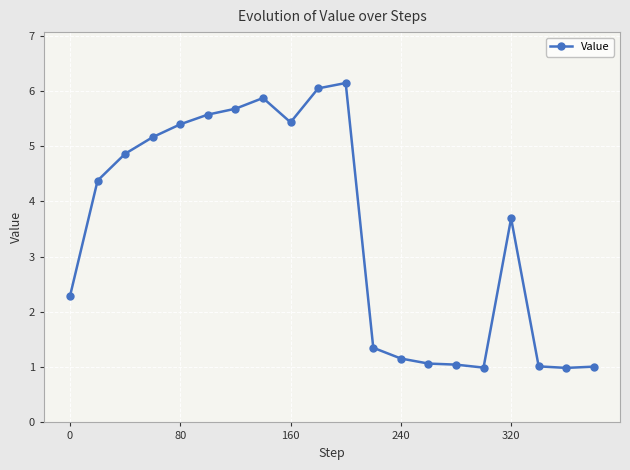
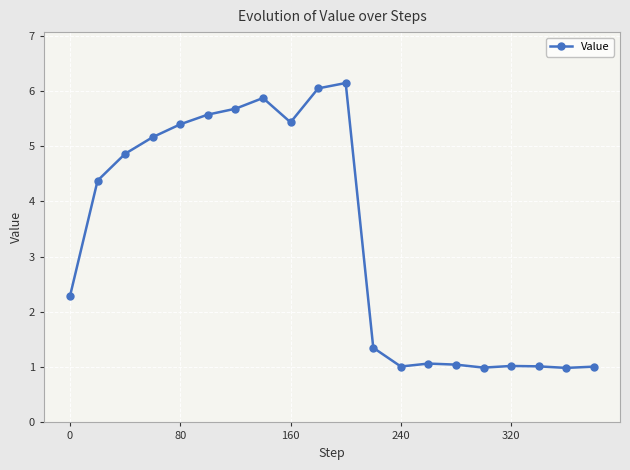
240: 1.2 -> 1.0
320: 3.7 -> 1.0
